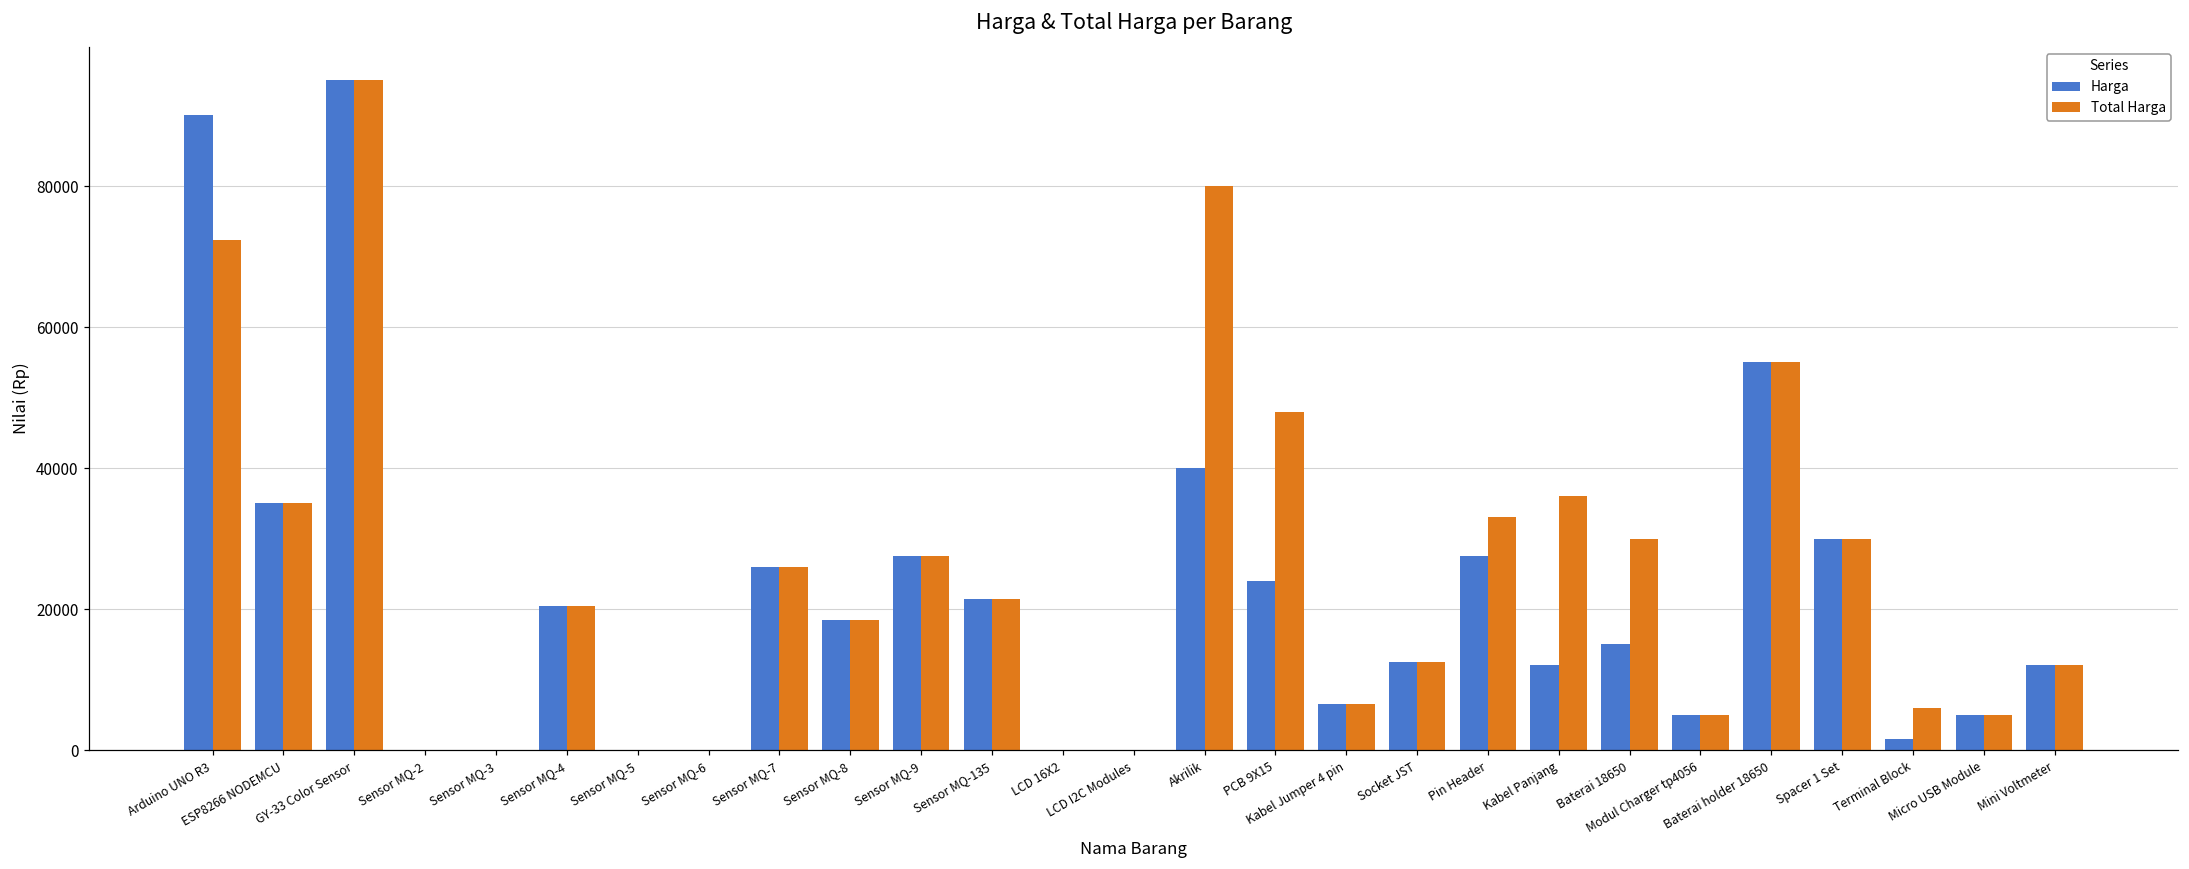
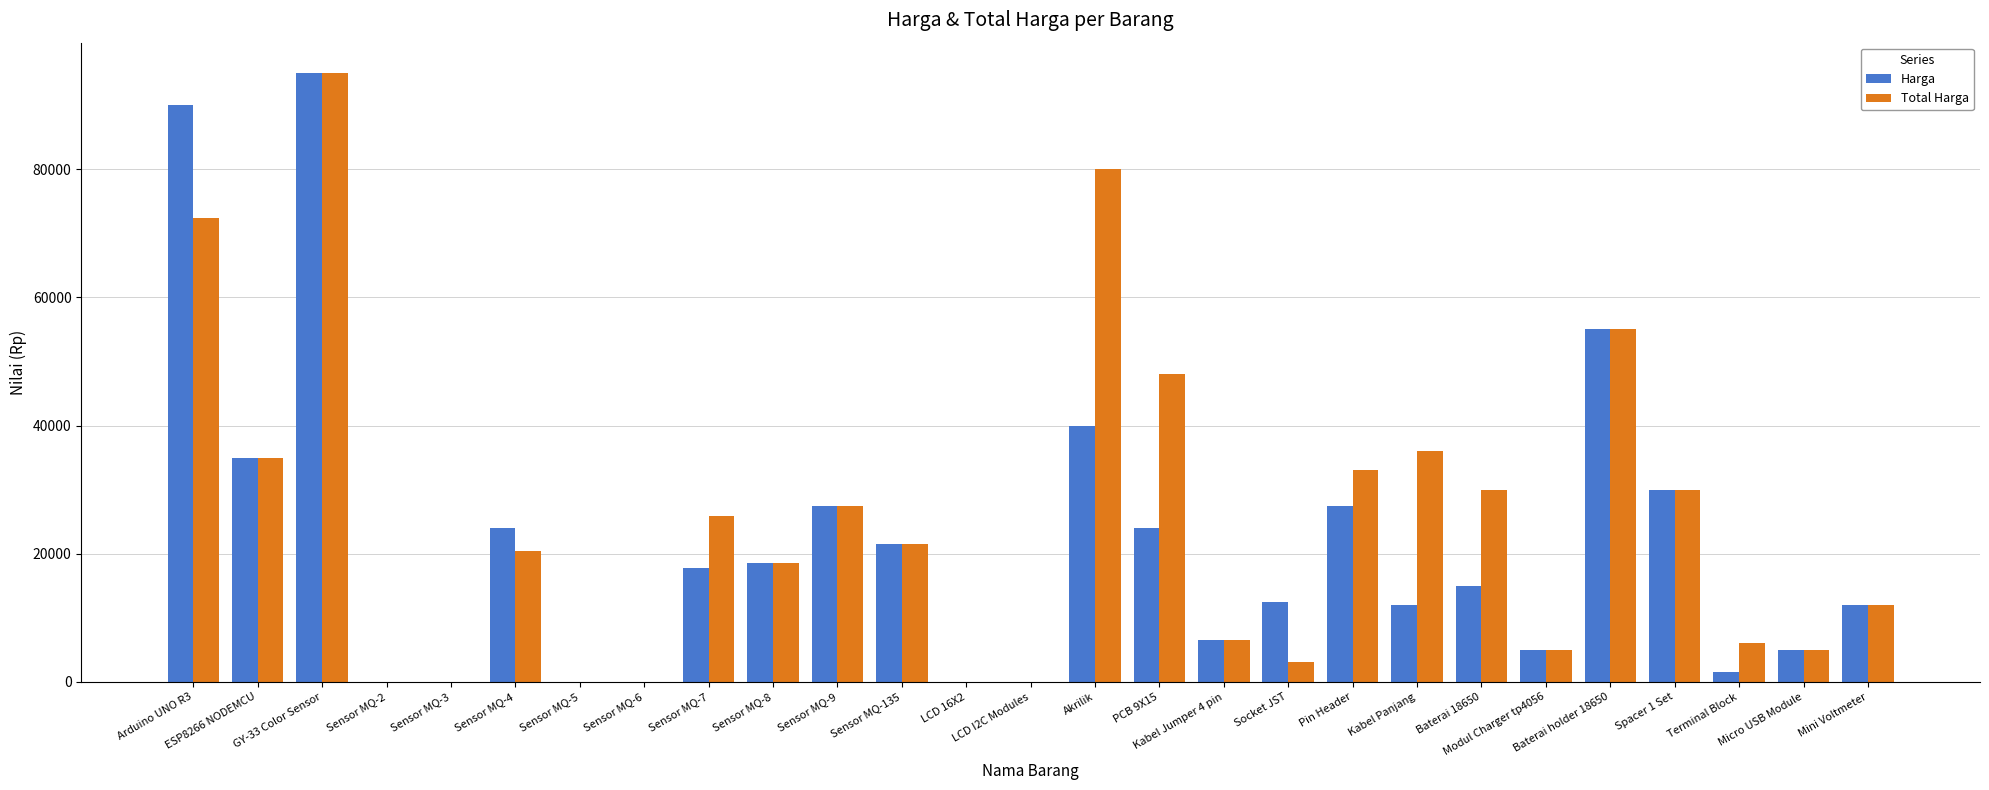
Harga, Sensor MQ-4: 21000 -> 24000
Harga, Sensor MQ-7: 26000 -> 18000
Total Harga, Socket JST: 13000 -> 3000
